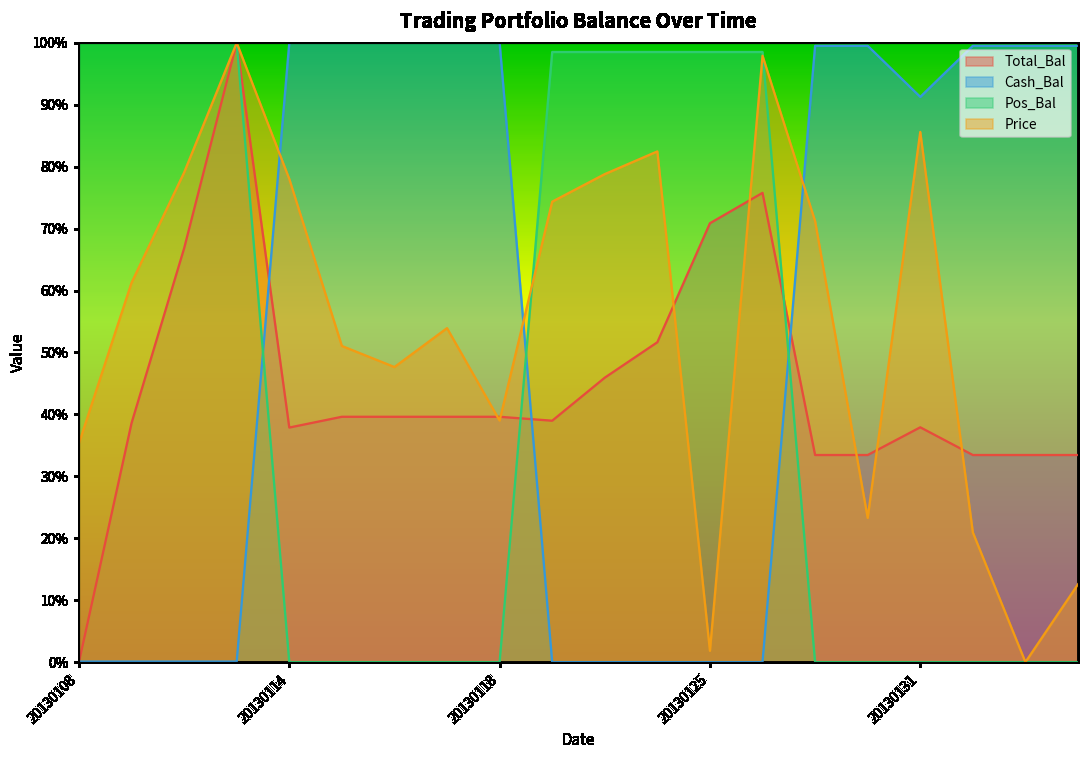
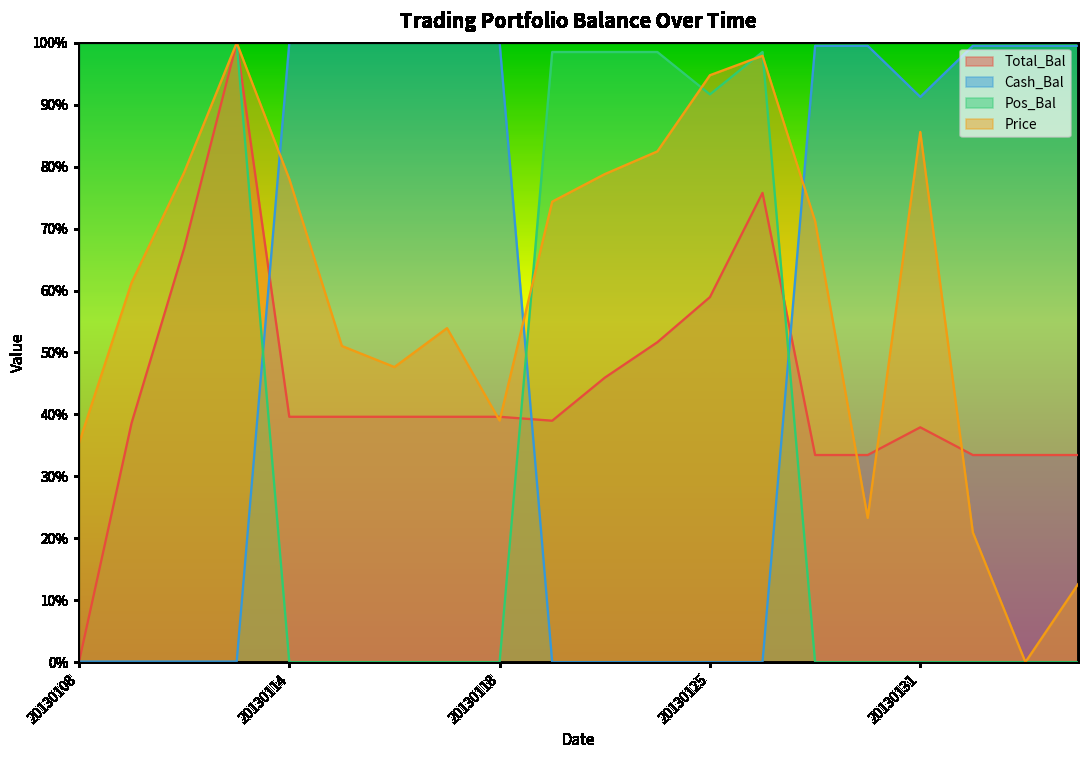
Total_Bal, 20130114: 38% -> 40%
Total_Bal, 20130125: 71% -> 59%
Pos_Bal, 20130125: 99% -> 92%
Price, 20130125: 2% -> 95%
